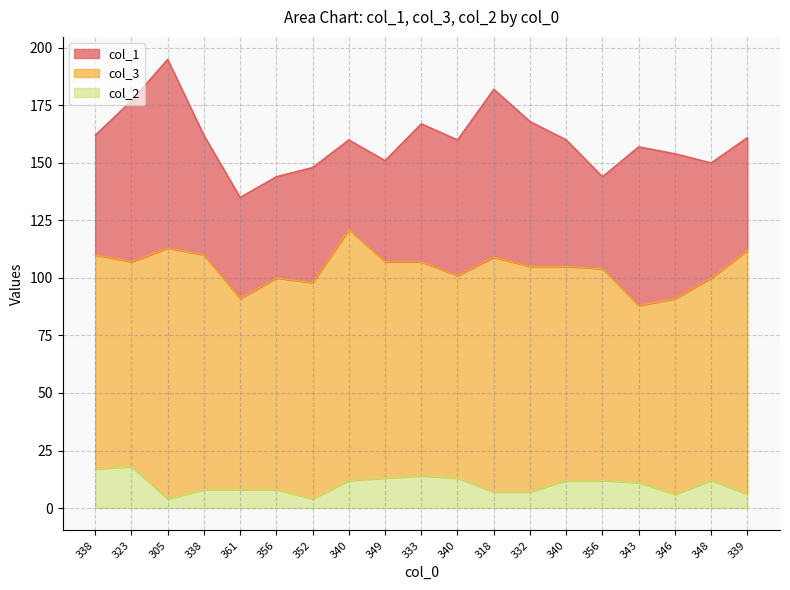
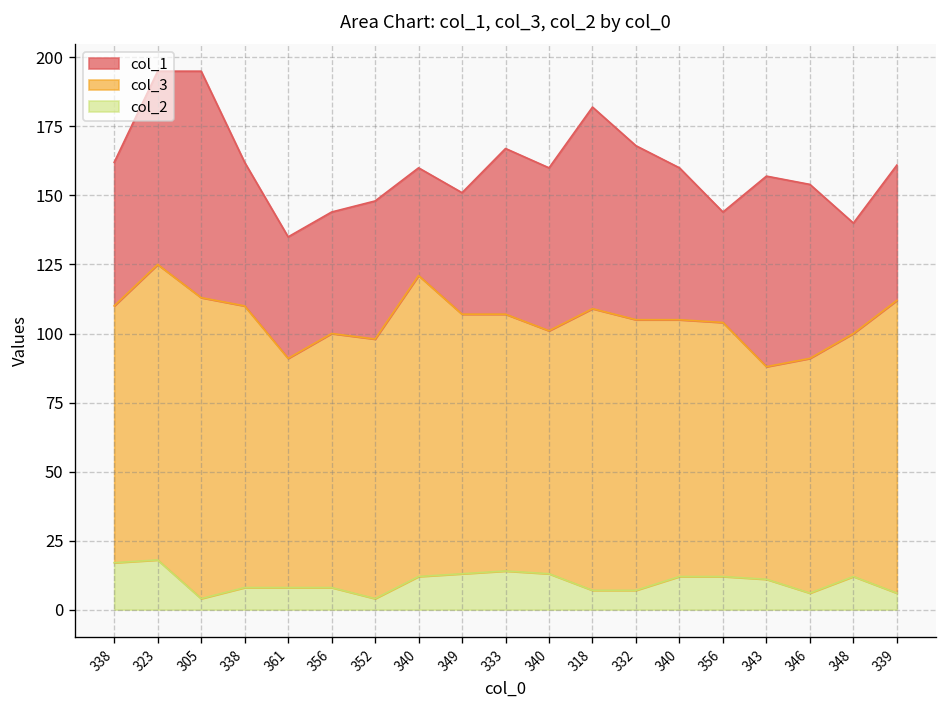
col_3, 323: 89 -> 107
col_1, 348: 50 -> 40
